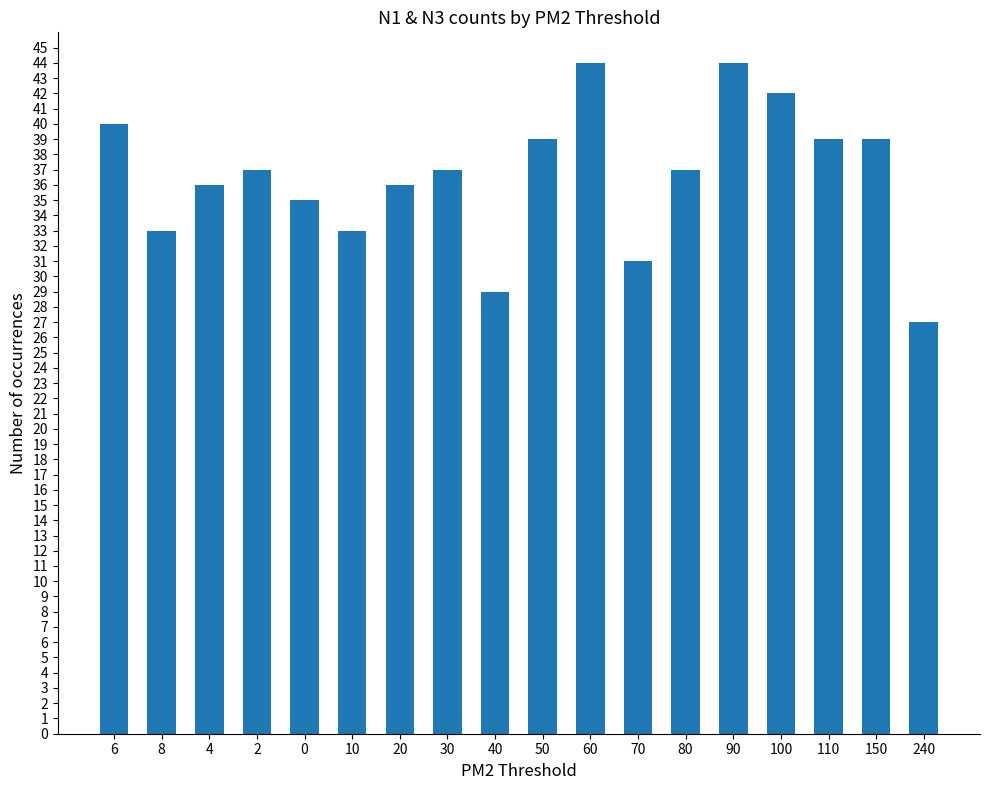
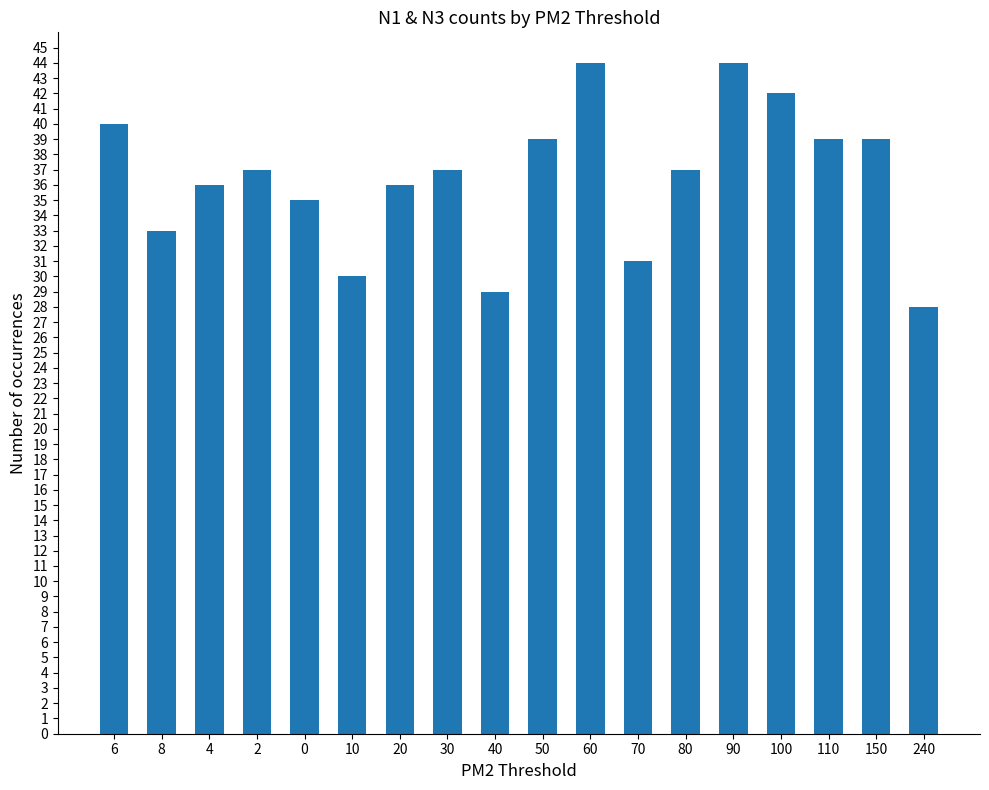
10: 33 -> 30
240: 27 -> 28
